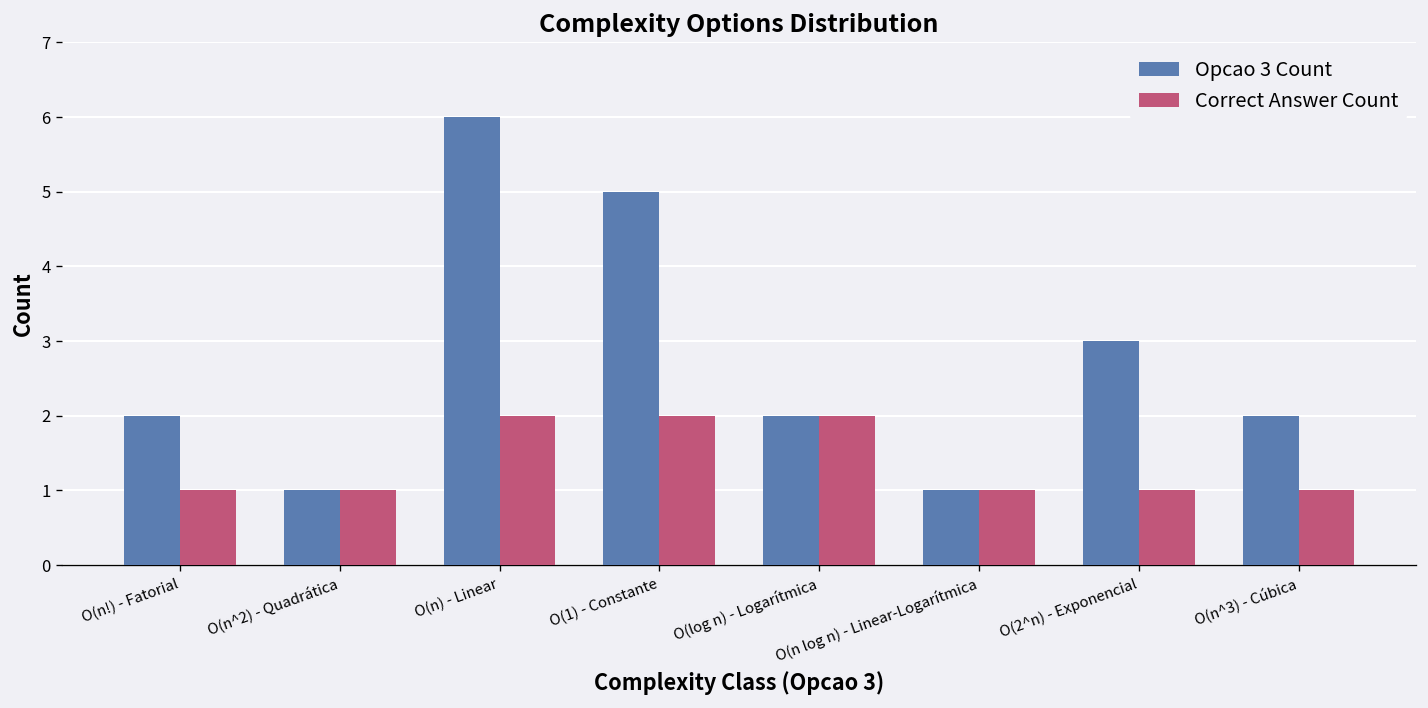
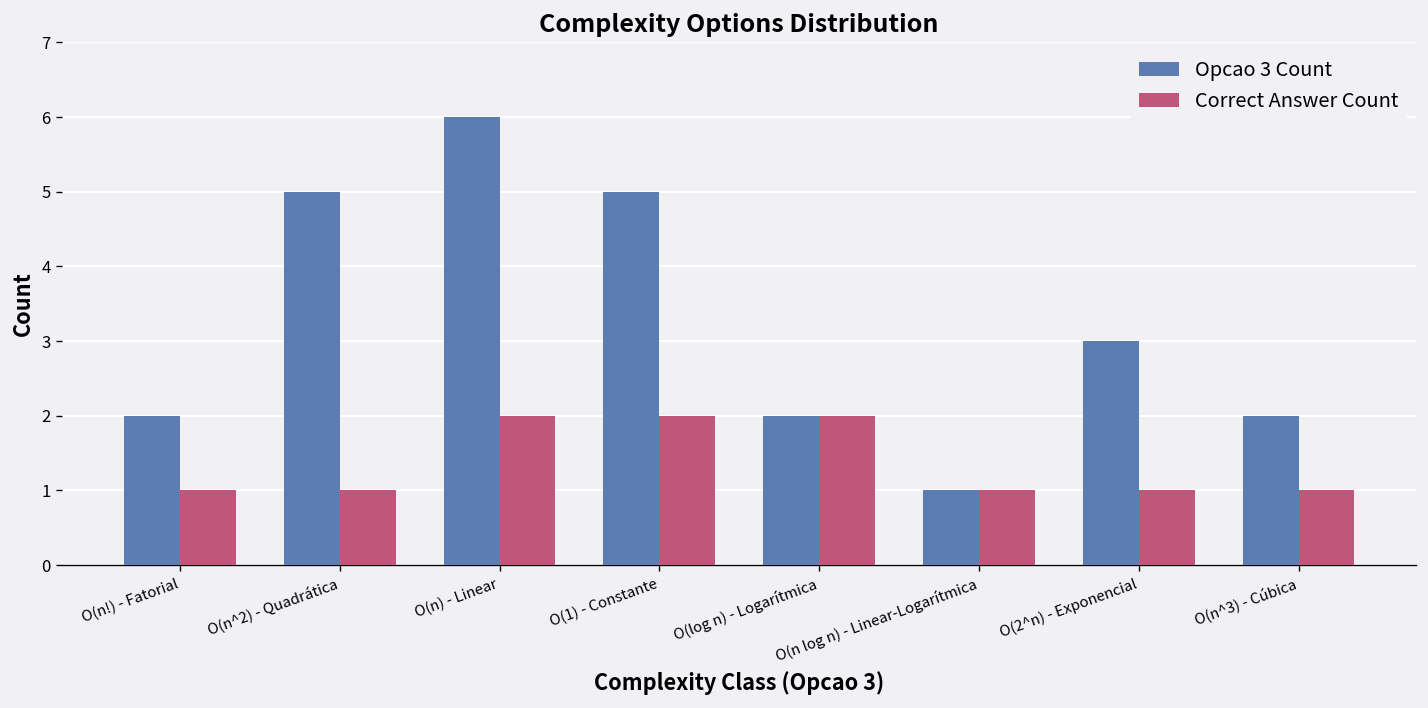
Opcao 3 Count, O(n^2) - Quadrática: 1 -> 5
